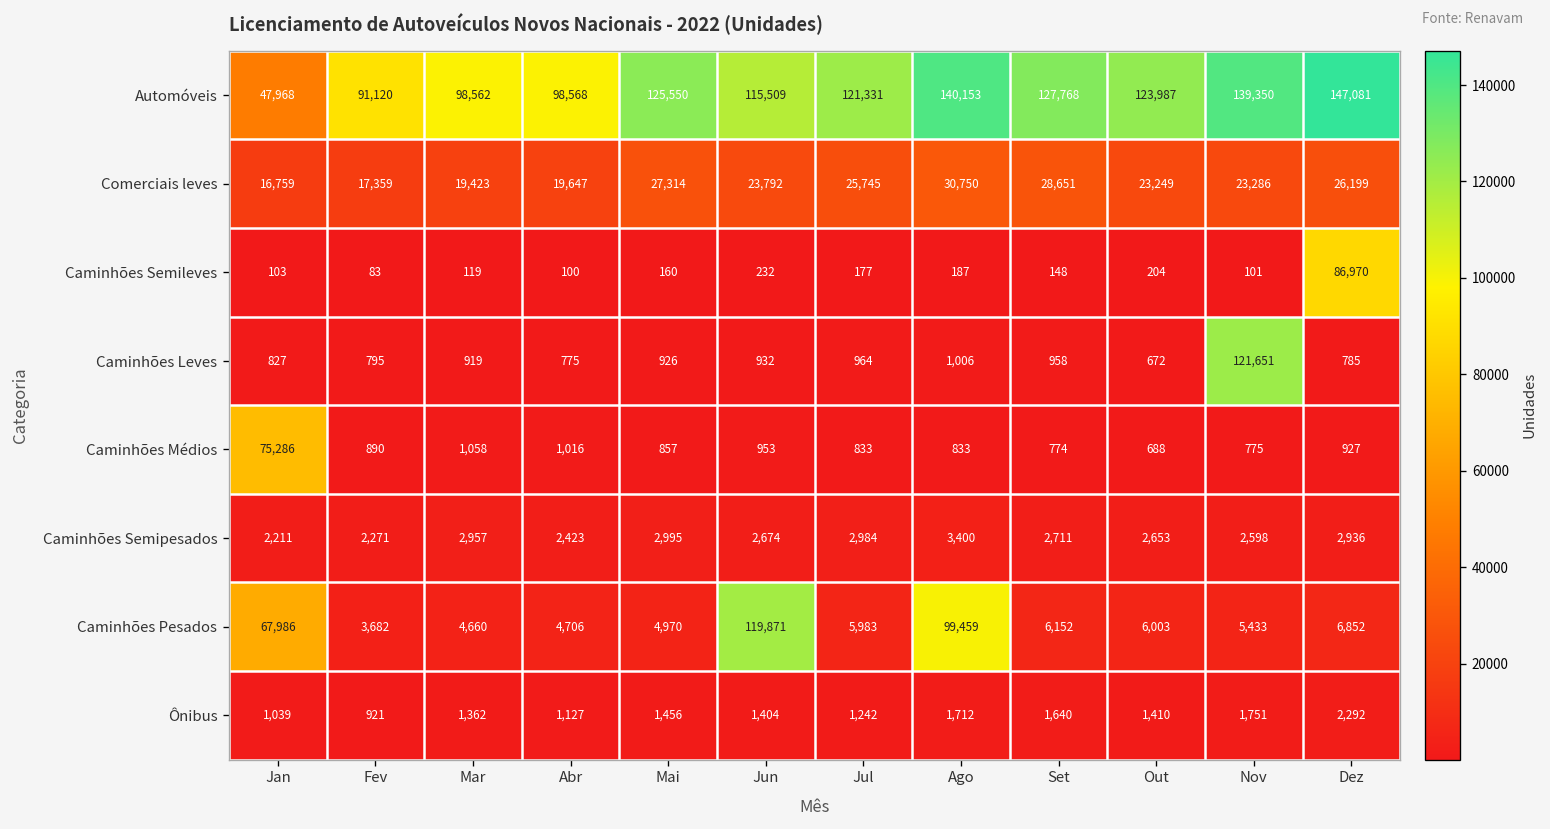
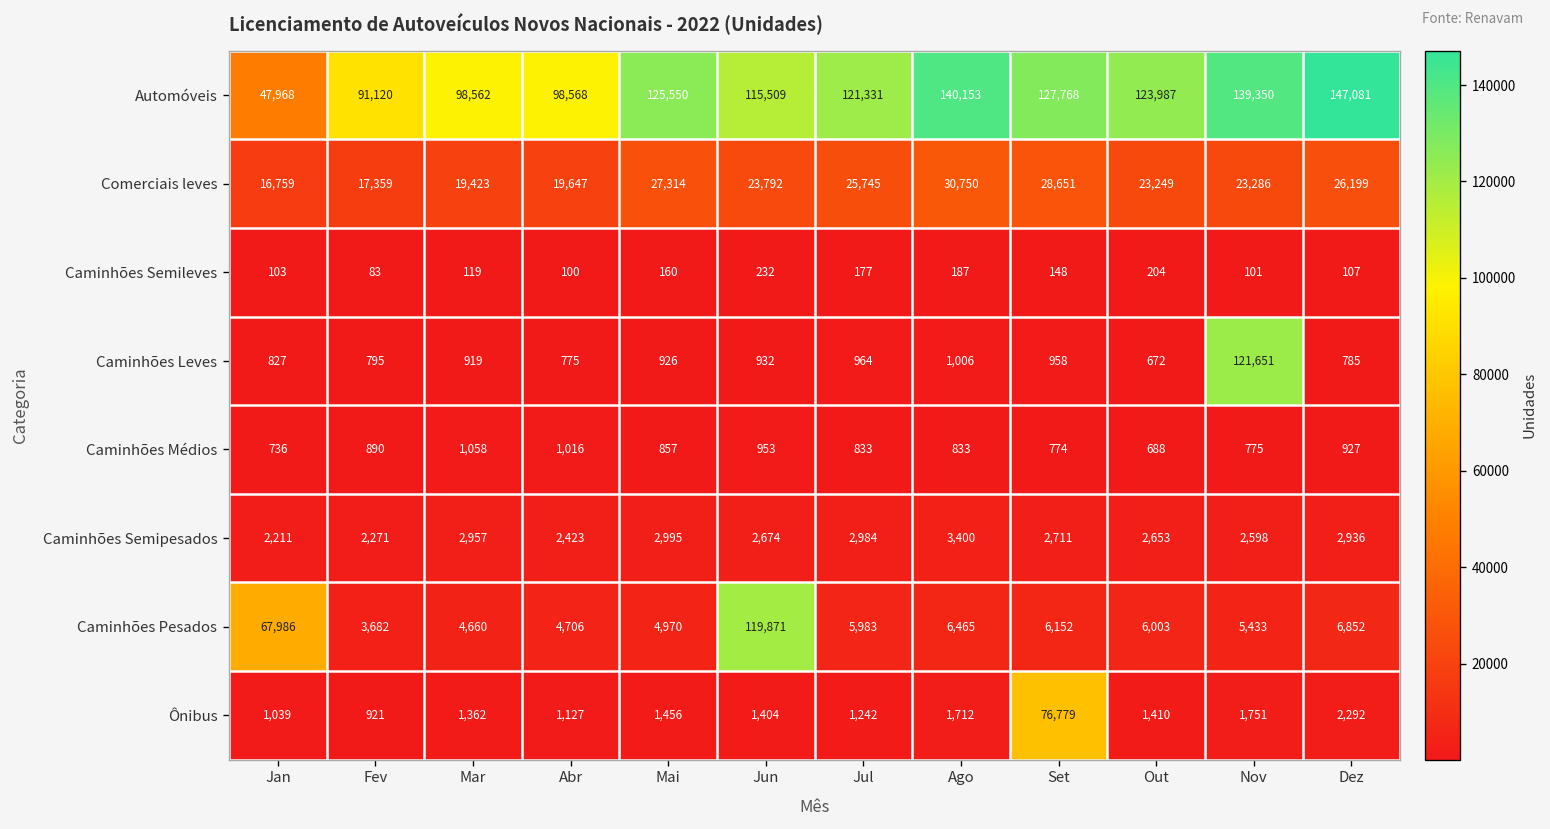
Caminhões Semileves, Dez: 86,970 -> 107
Caminhões Médios, Jan: 75,286 -> 736
Caminhões Pesados, Ago: 99,459 -> 6,465
Ônibus, Set: 1,640 -> 76,779
